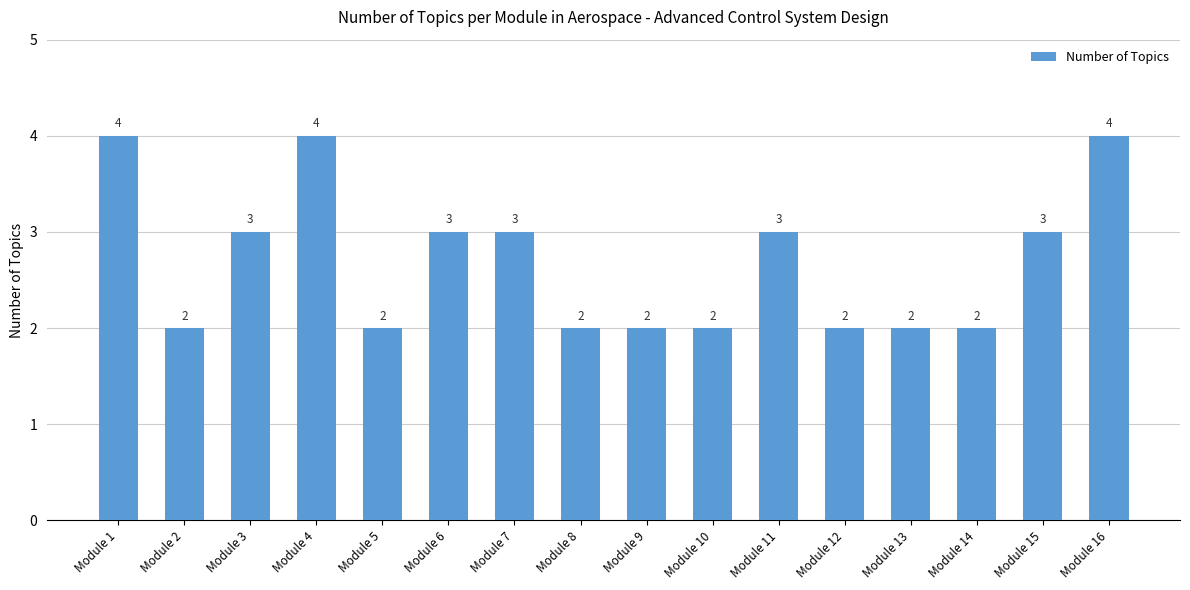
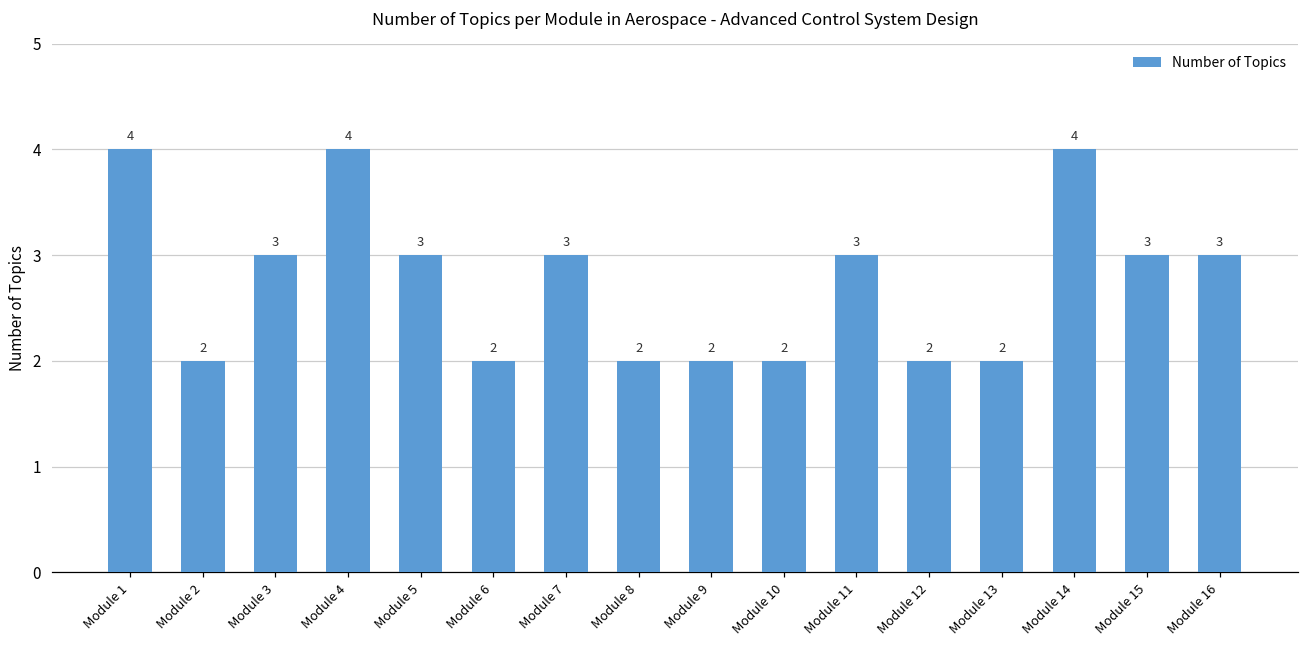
Module 5: 2 -> 3
Module 6: 3 -> 2
Module 14: 2 -> 4
Module 16: 4 -> 3
